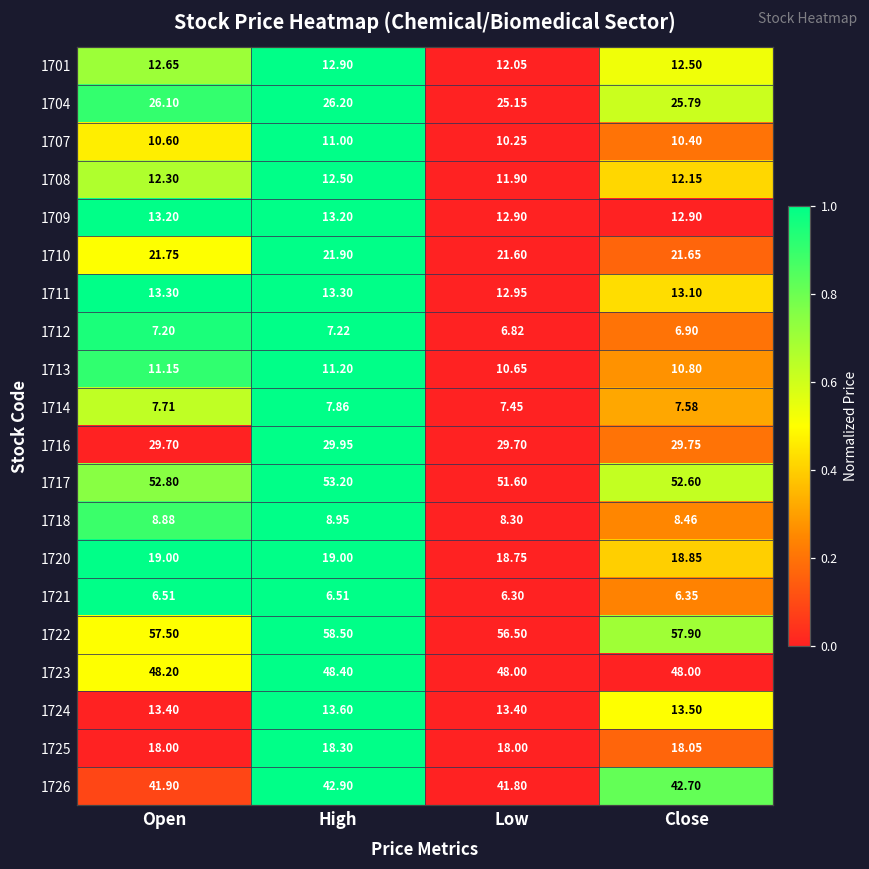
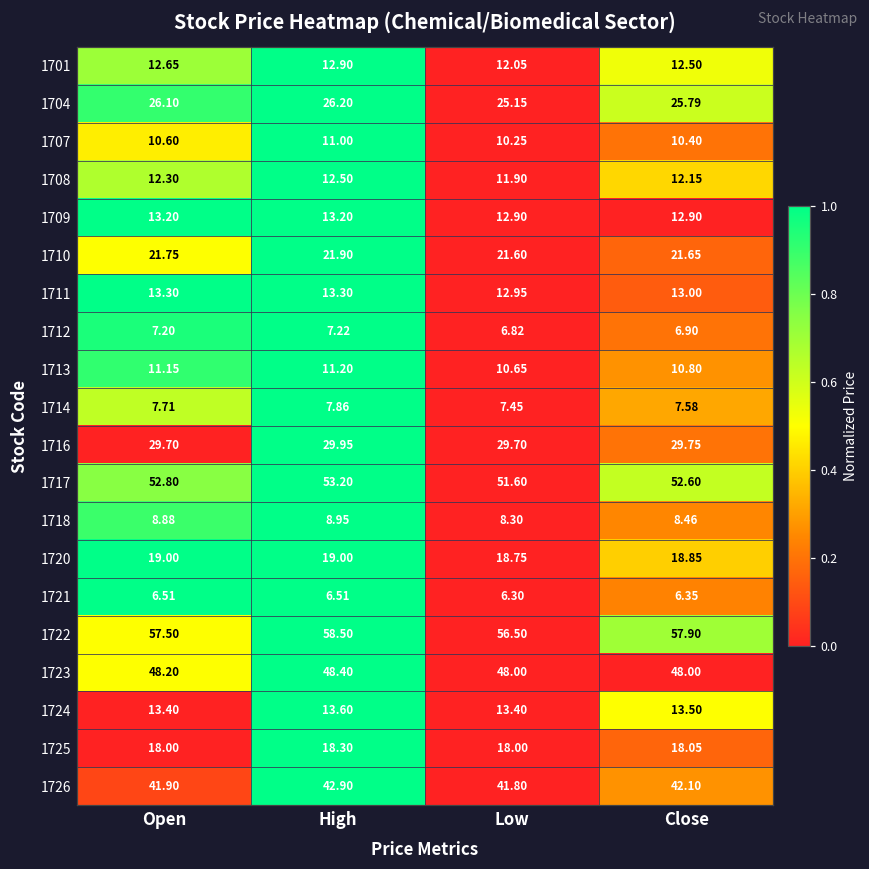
1711, Close: 13.10 -> 13.00
1726, Close: 42.70 -> 42.10
